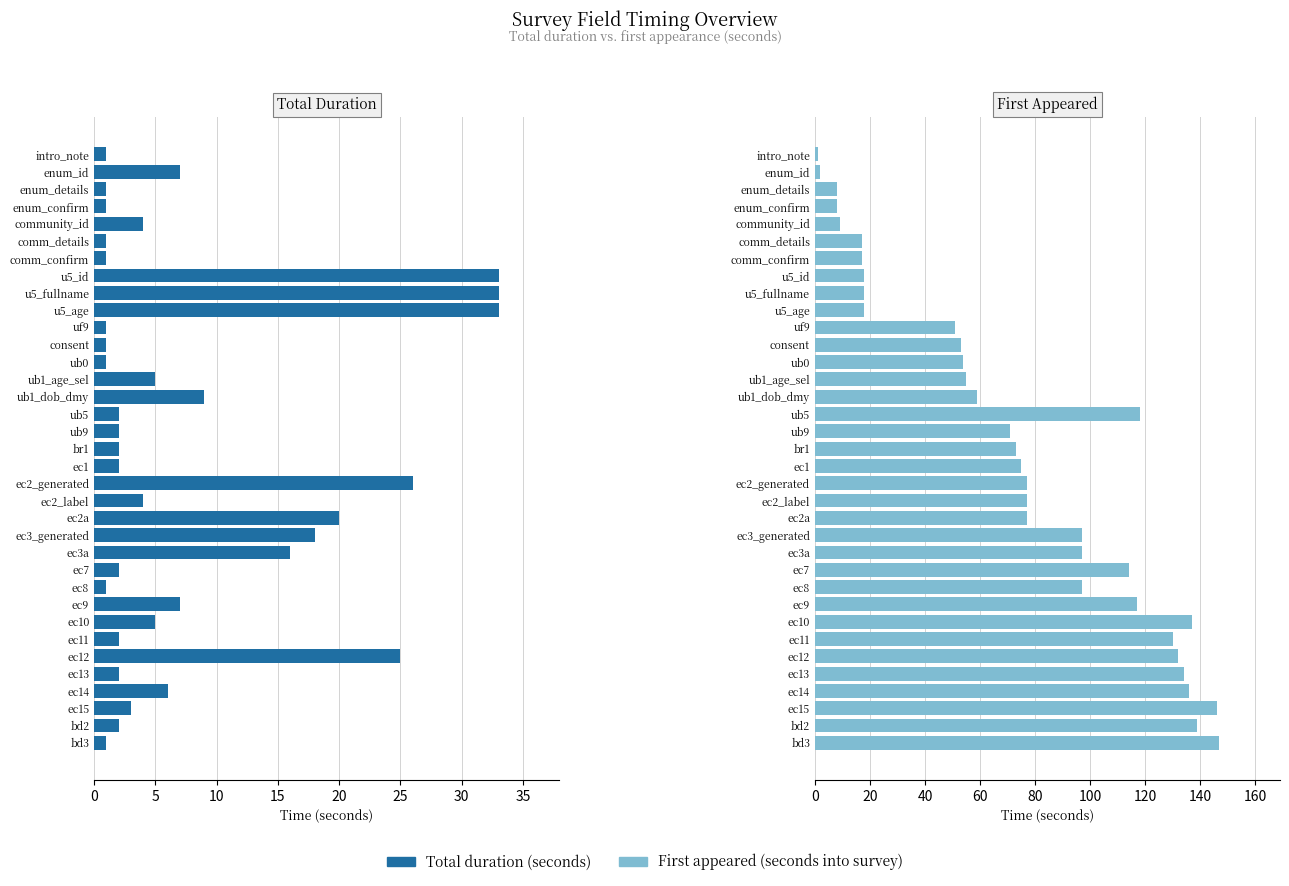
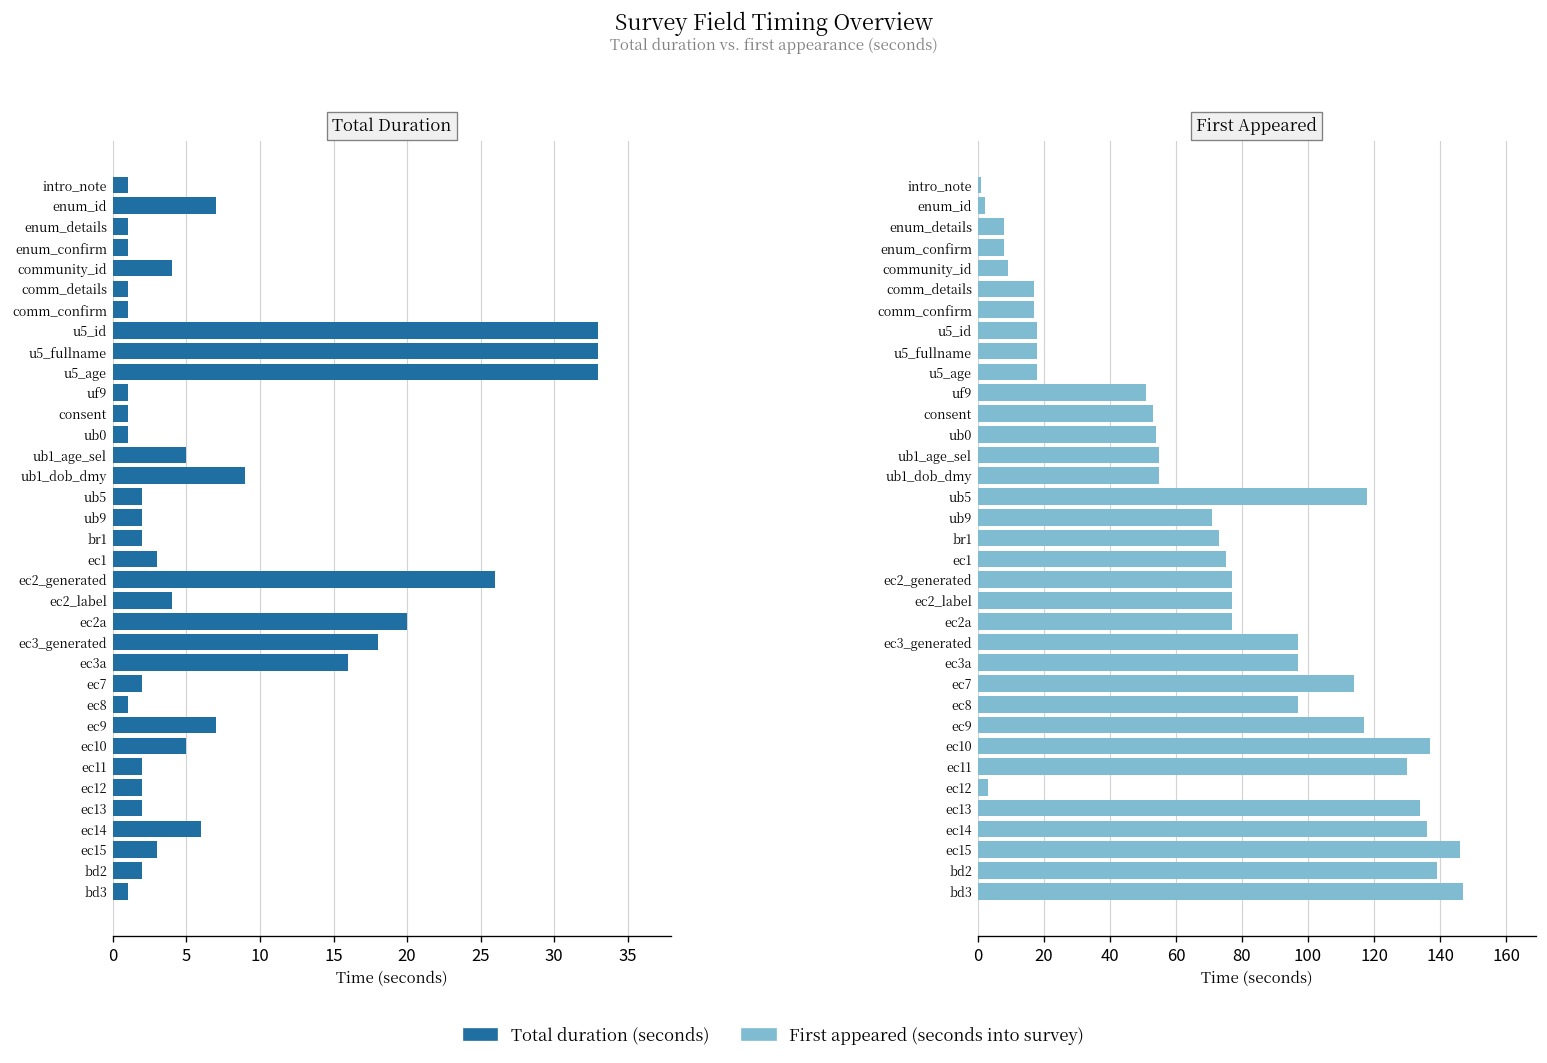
Total Duration, ec1: 2 -> 3
Total Duration, ec12: 25 -> 2
First Appeared, ub1_dob_dmy: 59 -> 55
First Appeared, ec12: 132 -> 3
